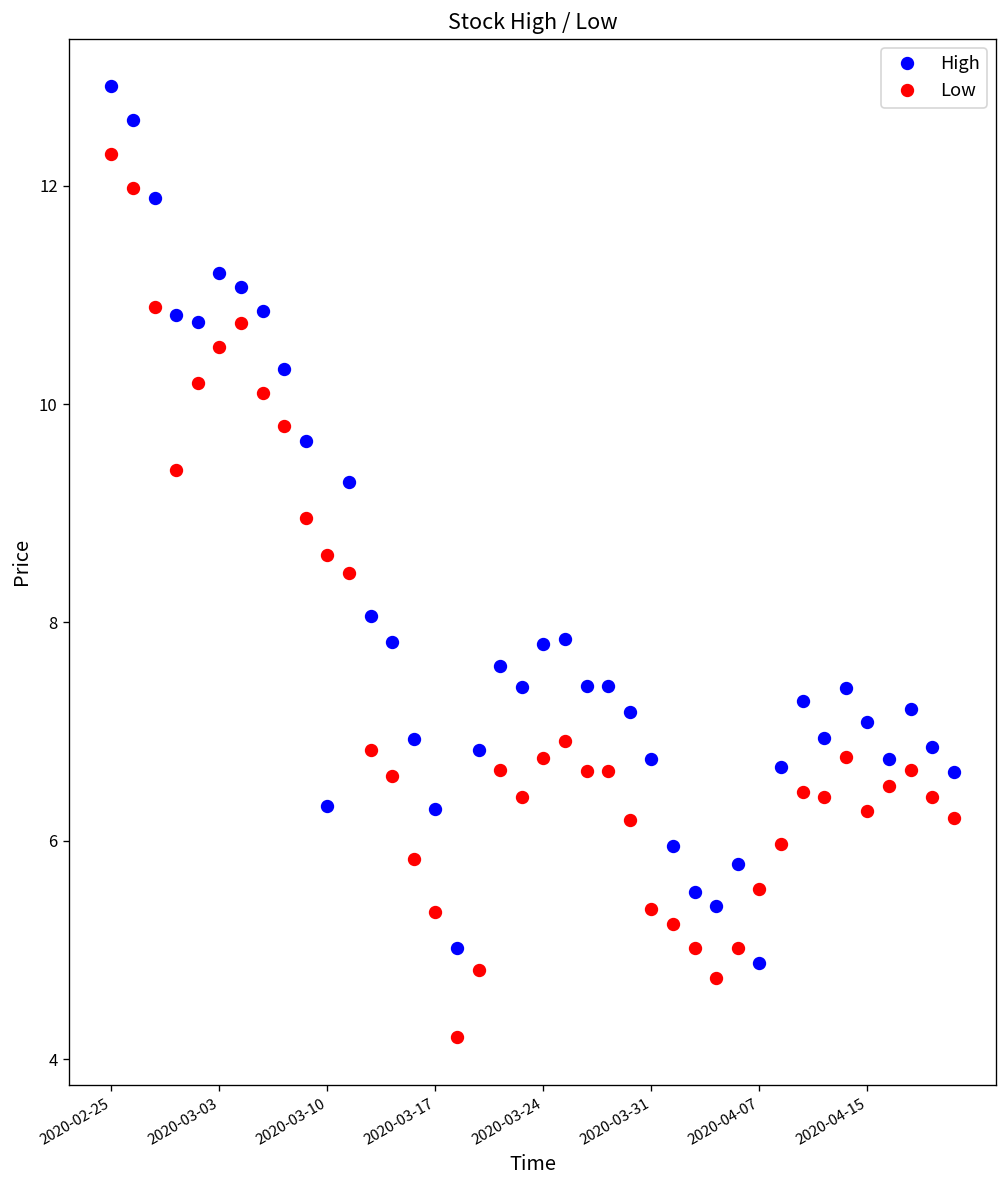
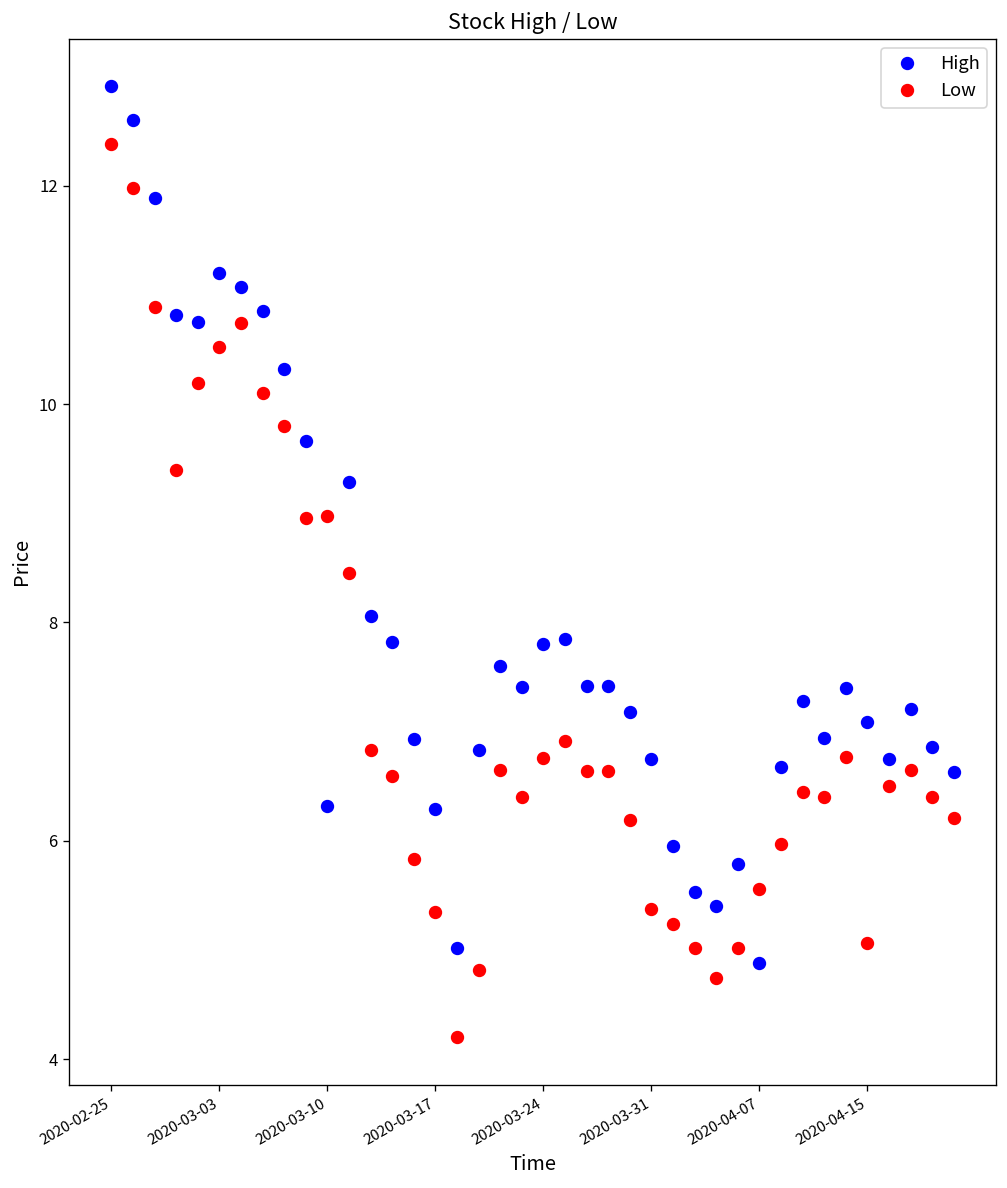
Low, 2020-02-25: 12.3 -> 12.4
Low, 2020-03-10: 8.6 -> 9.0
Low, 2020-04-15: 6.3 -> 5.1
